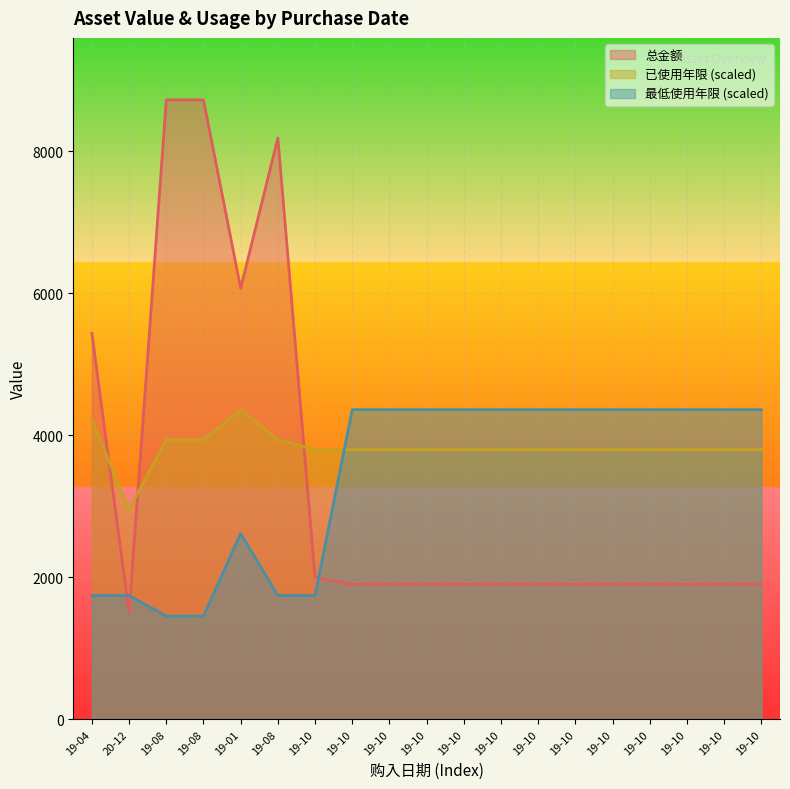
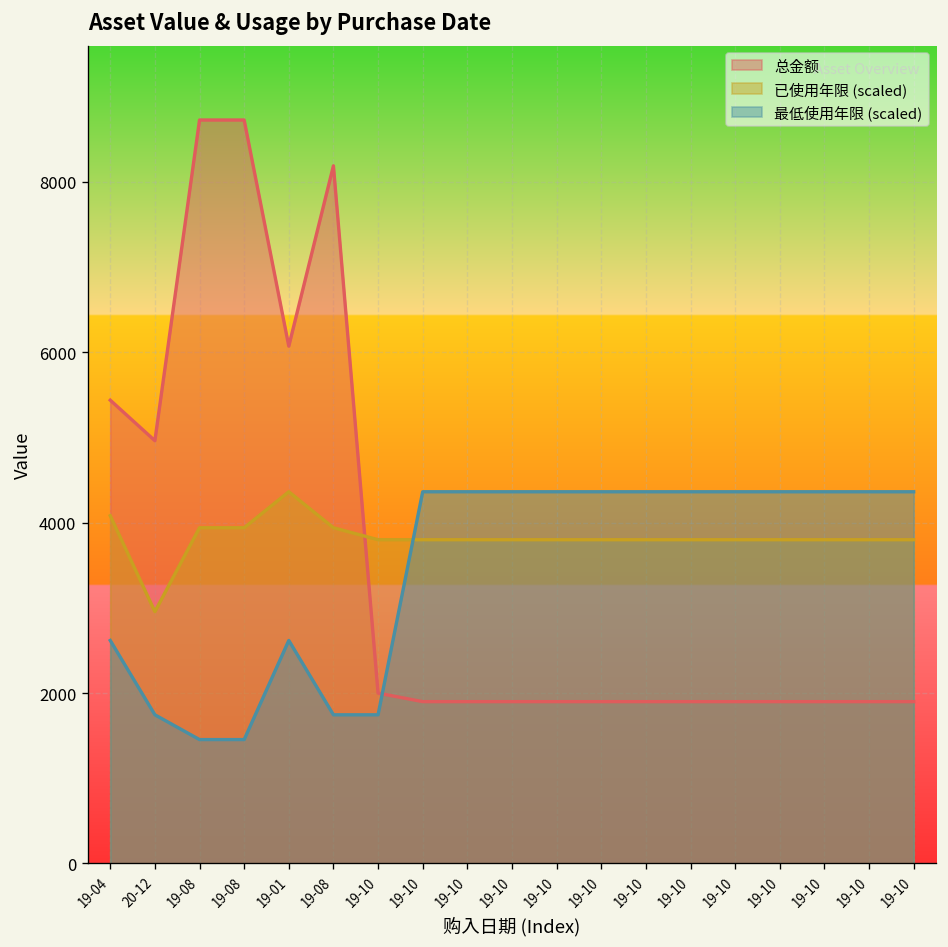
已使用年限 (scaled), 19-04: 4200 -> 4100
最低使用年限 (scaled), 19-04: 1700 -> 2600
总金额, 20-12: 1500 -> 5000
